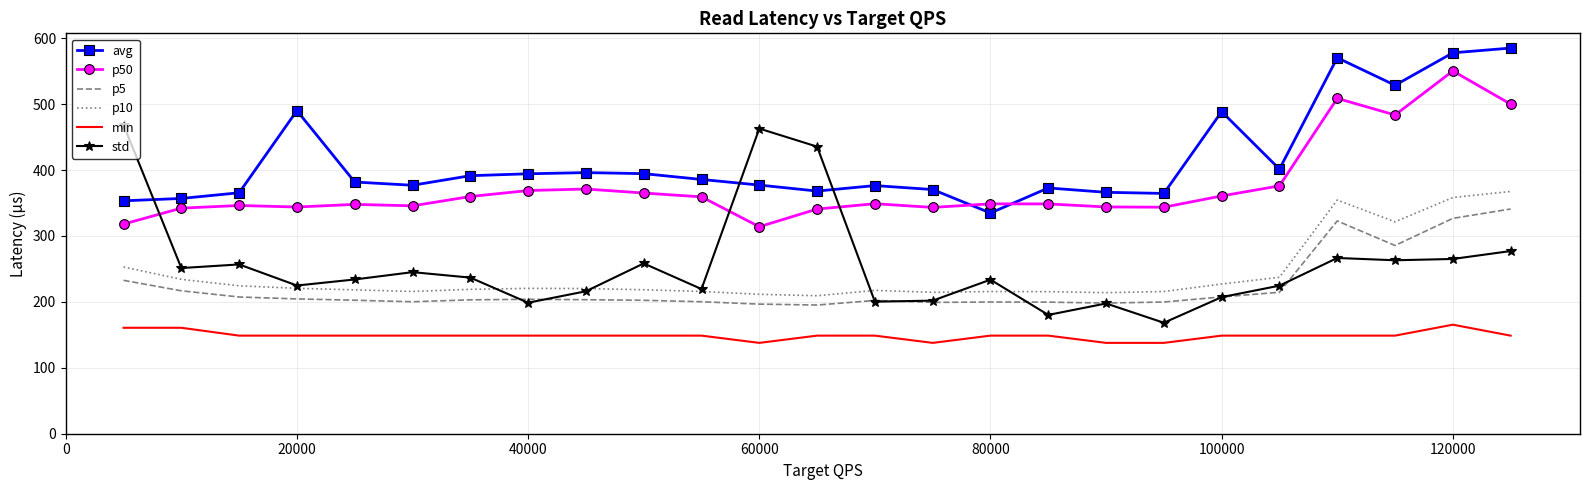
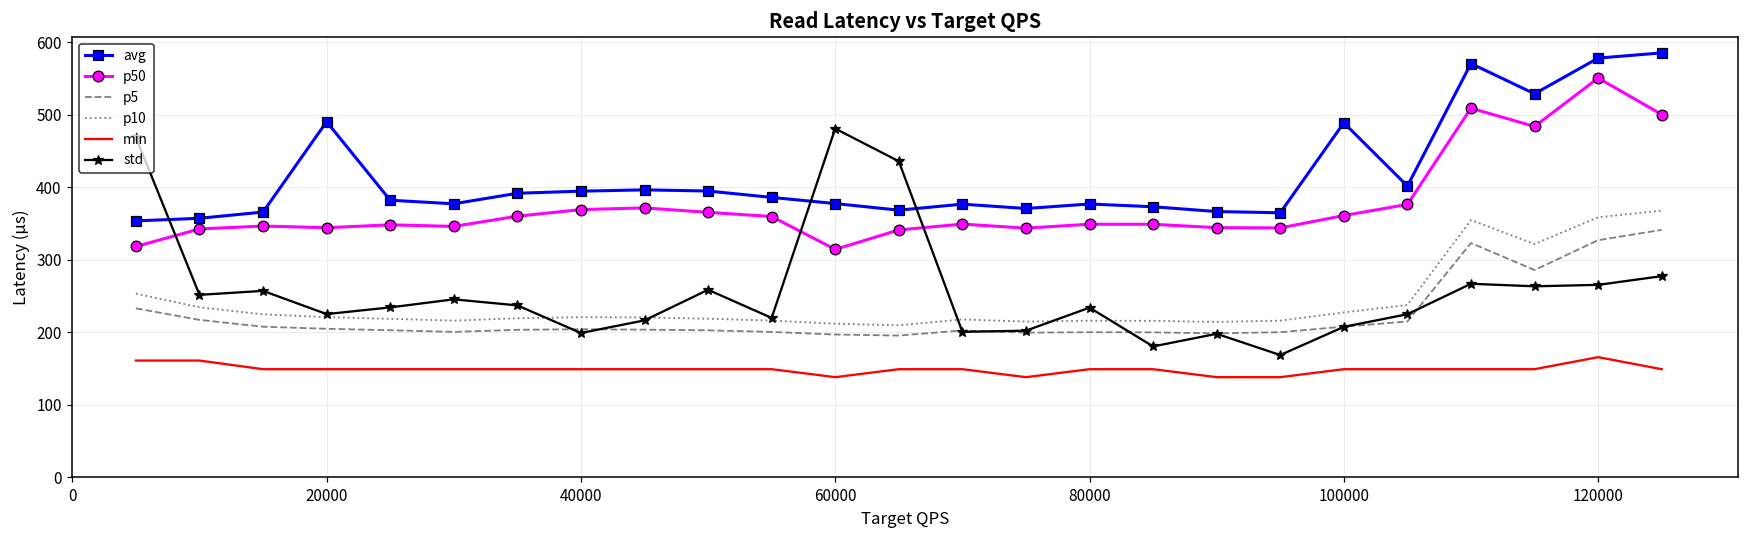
std, 60000: 460 -> 480
avg, 80000: 330 -> 380
